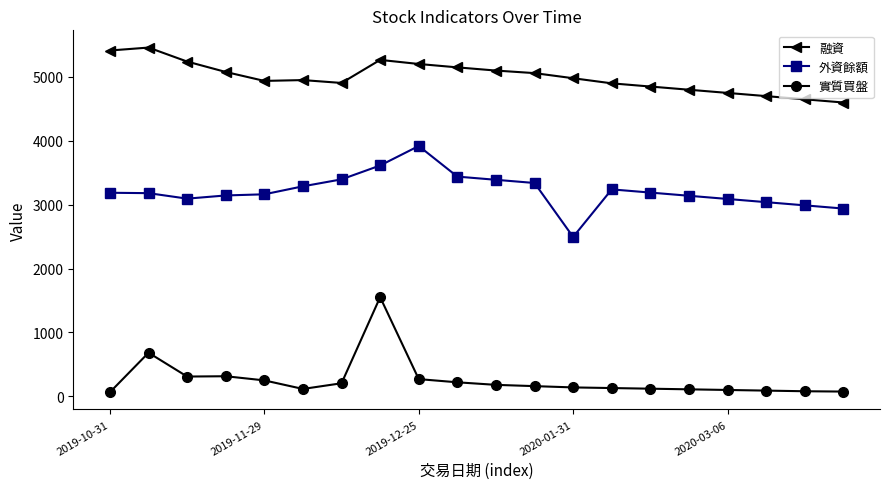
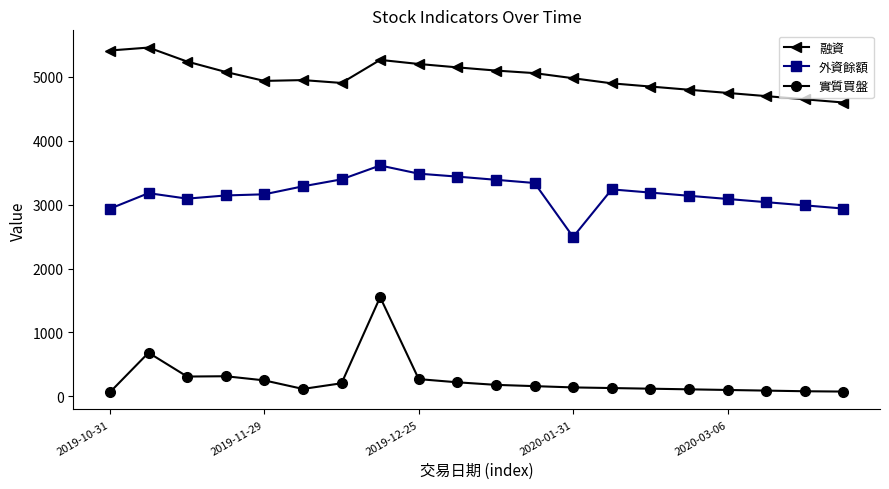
外資餘額, 2019-10-31: 3200 -> 2900
外資餘額, 2019-12-25: 3900 -> 3500
